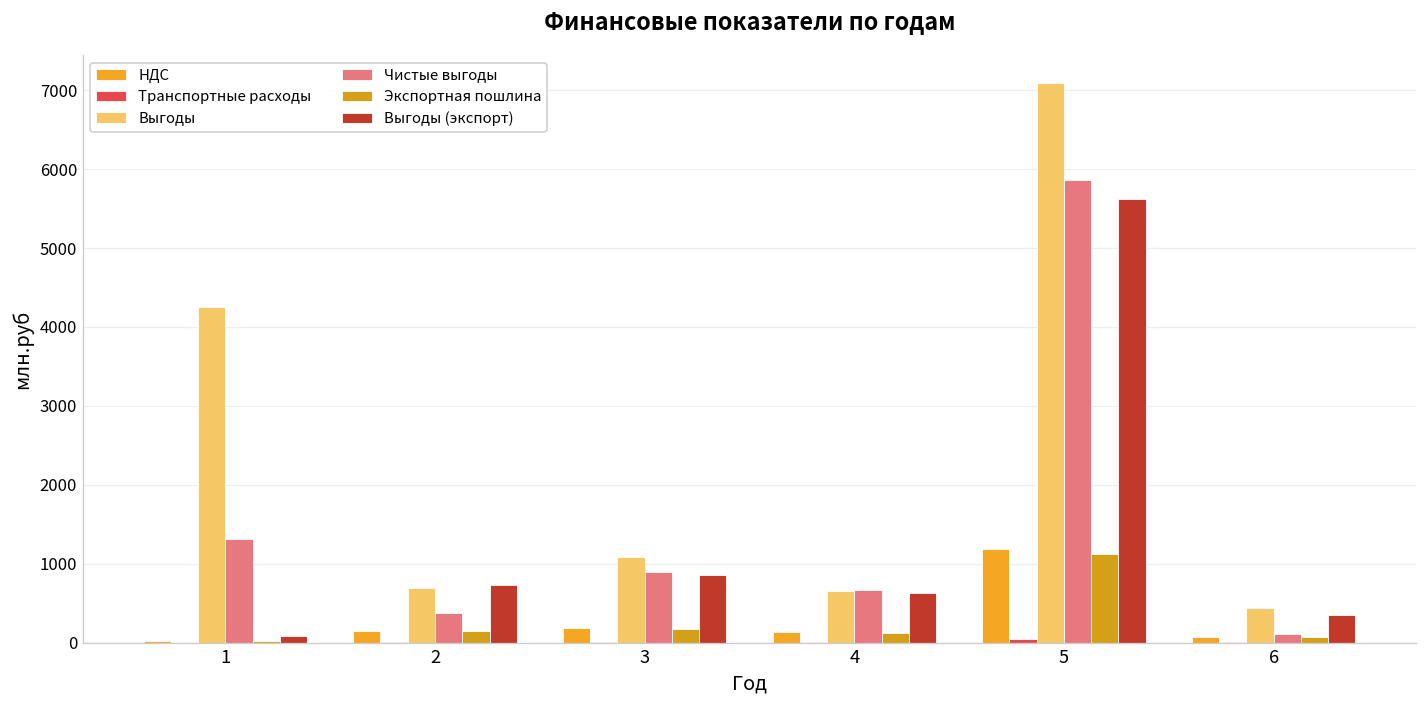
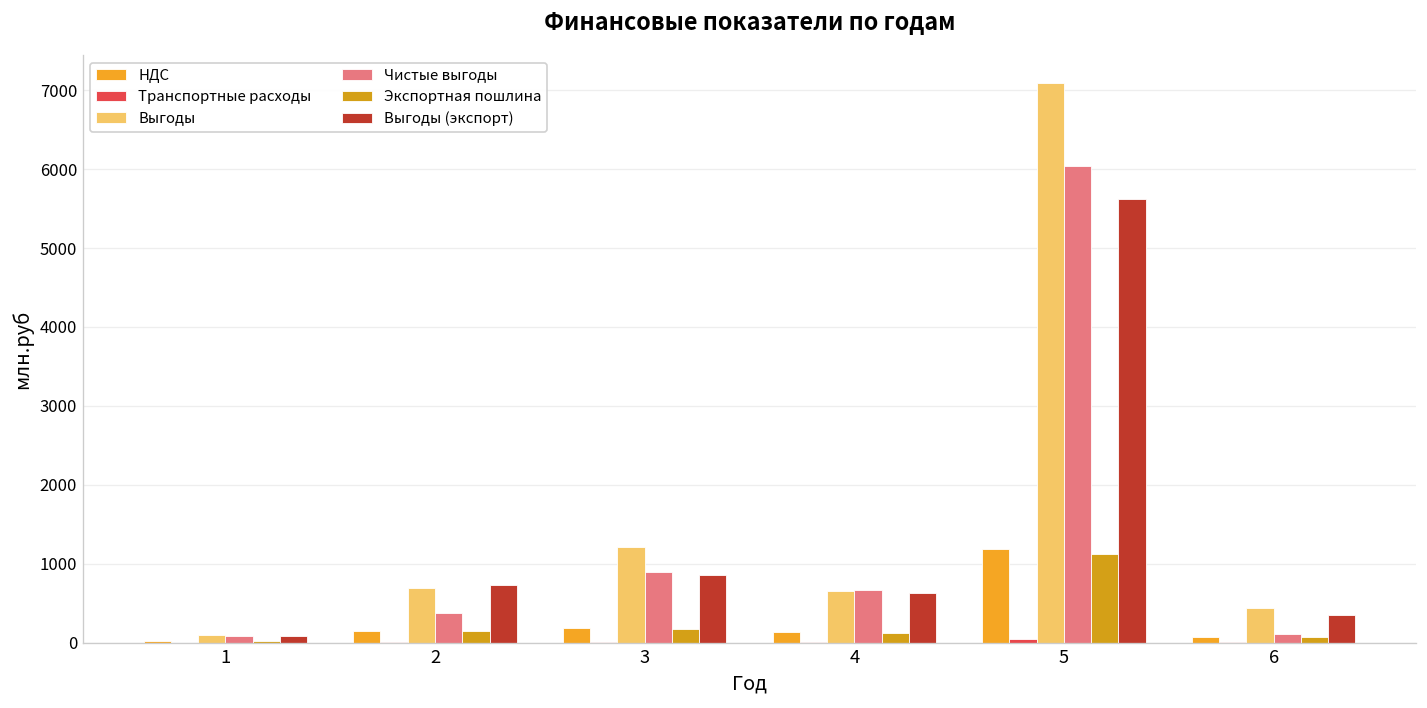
Выгоды, 1: 4300 -> 100
Чистые выгоды, 1: 1300 -> 100
Выгоды, 3: 1100 -> 1200
Чистые выгоды, 5: 5900 -> 6000
